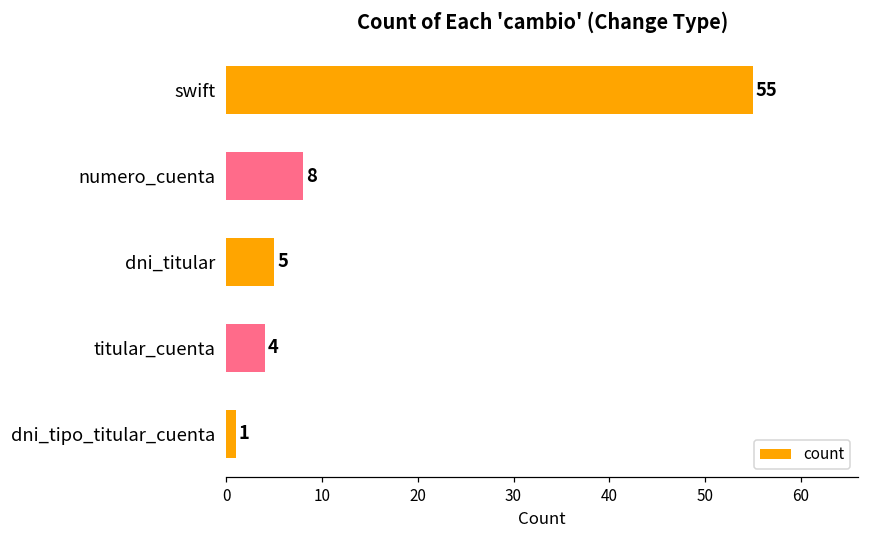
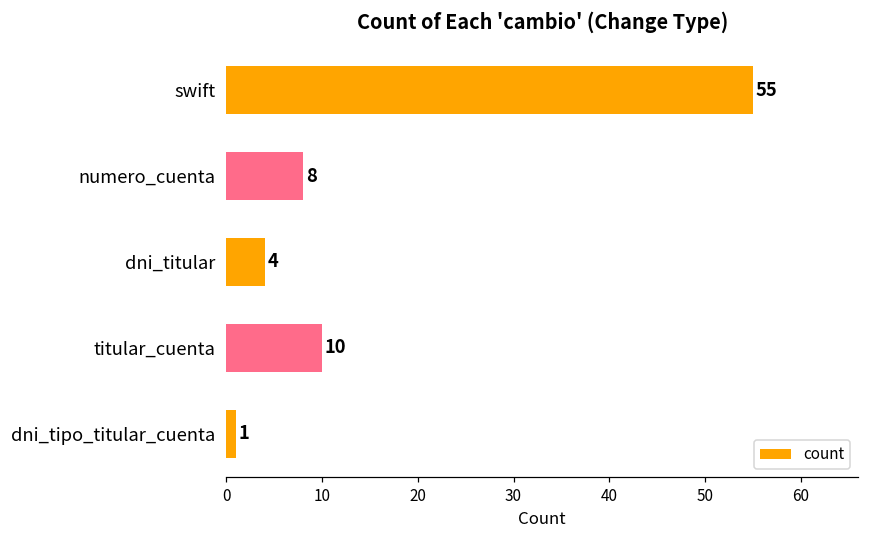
dni_titular: 5 -> 4
titular_cuenta: 4 -> 10
